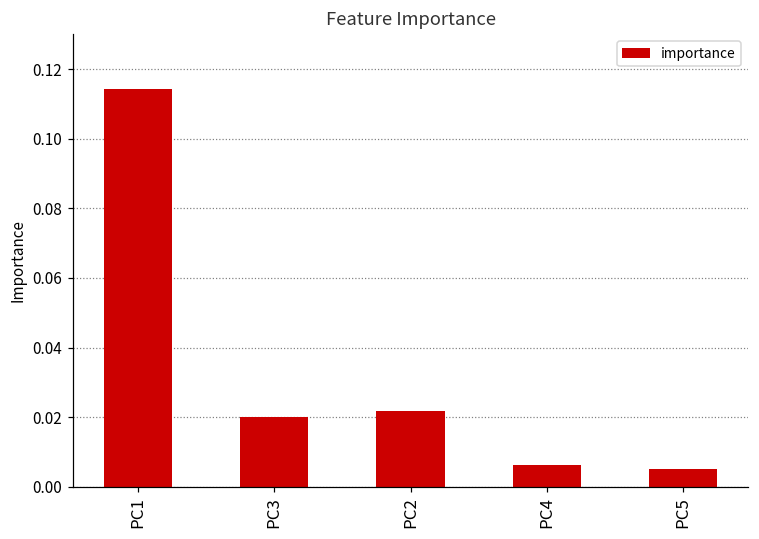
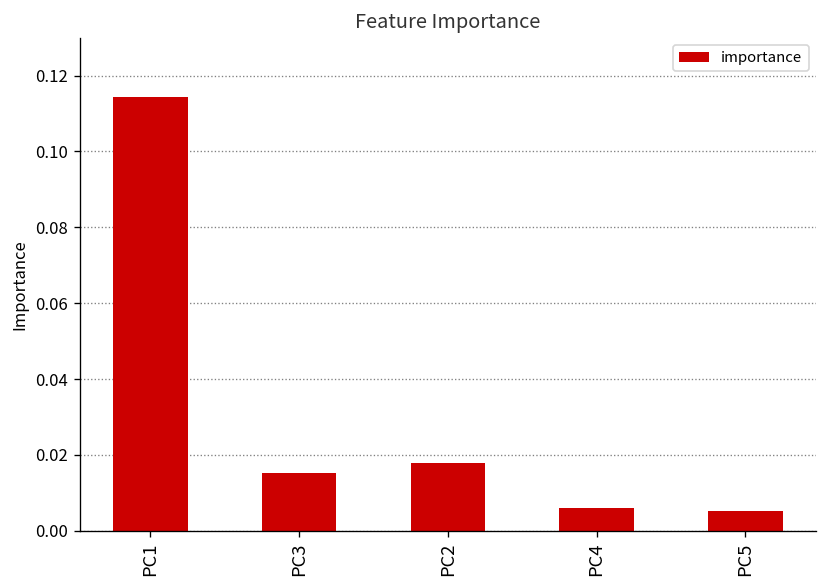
PC3: 0.020 -> 0.015
PC2: 0.022 -> 0.018
